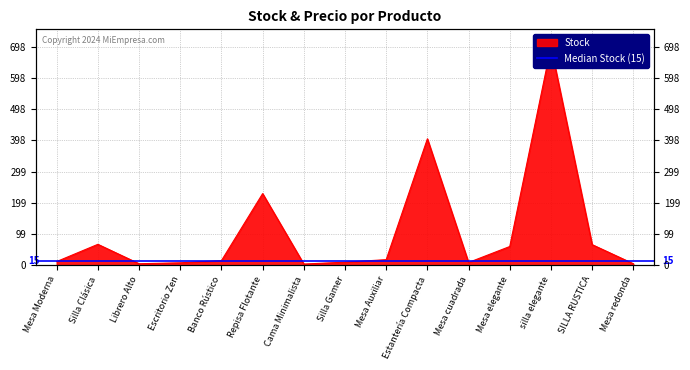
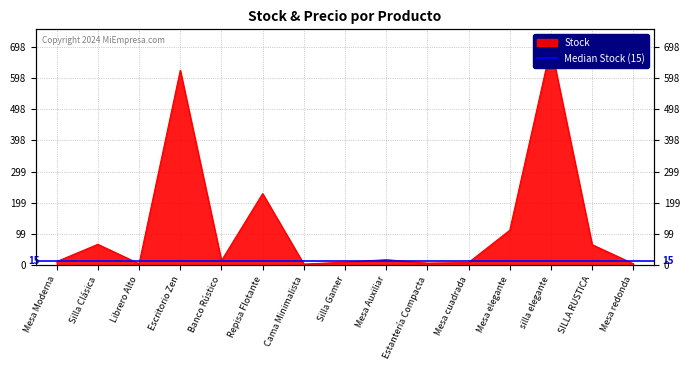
Escritorio Zen: 10 -> 620
Estantería Compacta: 400 -> 10
Mesa elegante: 60 -> 110
